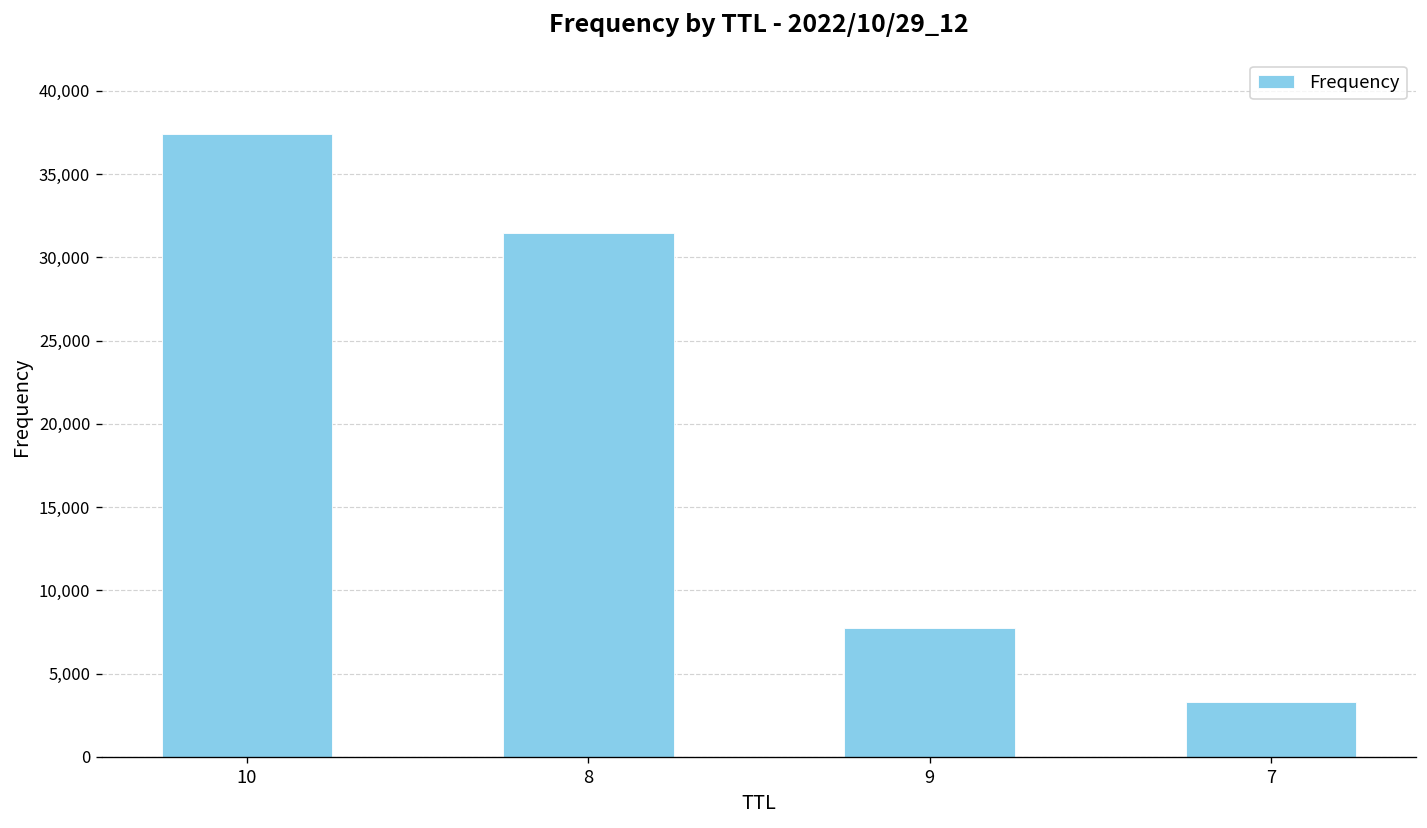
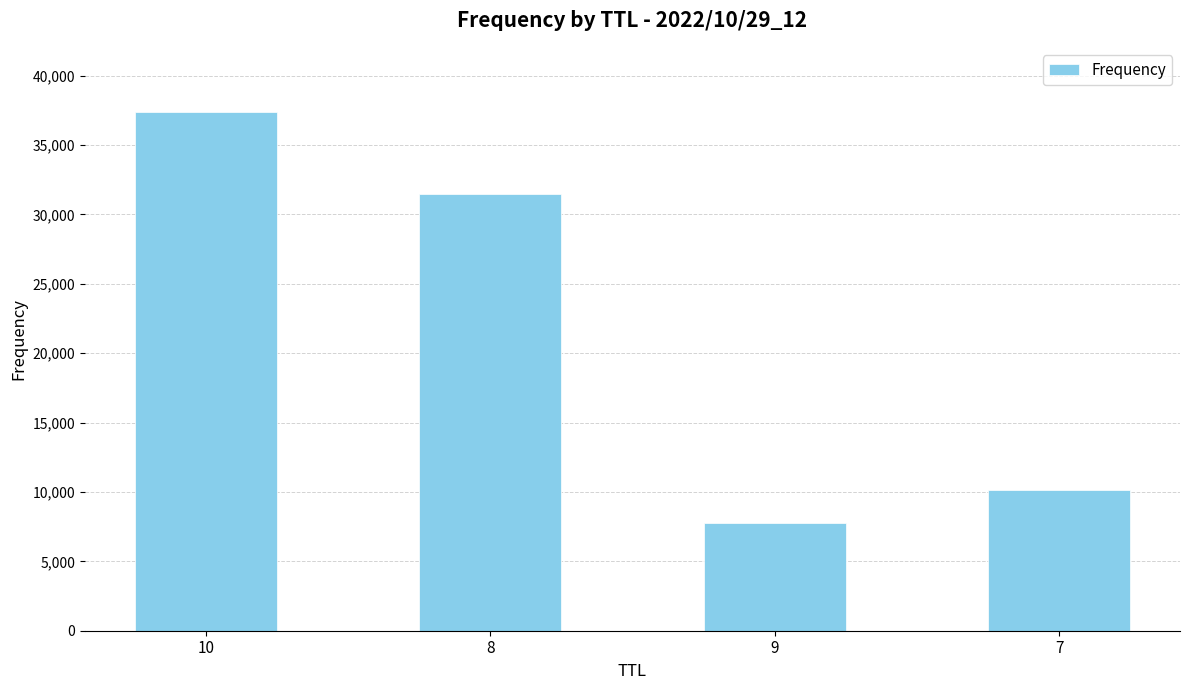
7: 3,300 -> 10,200
